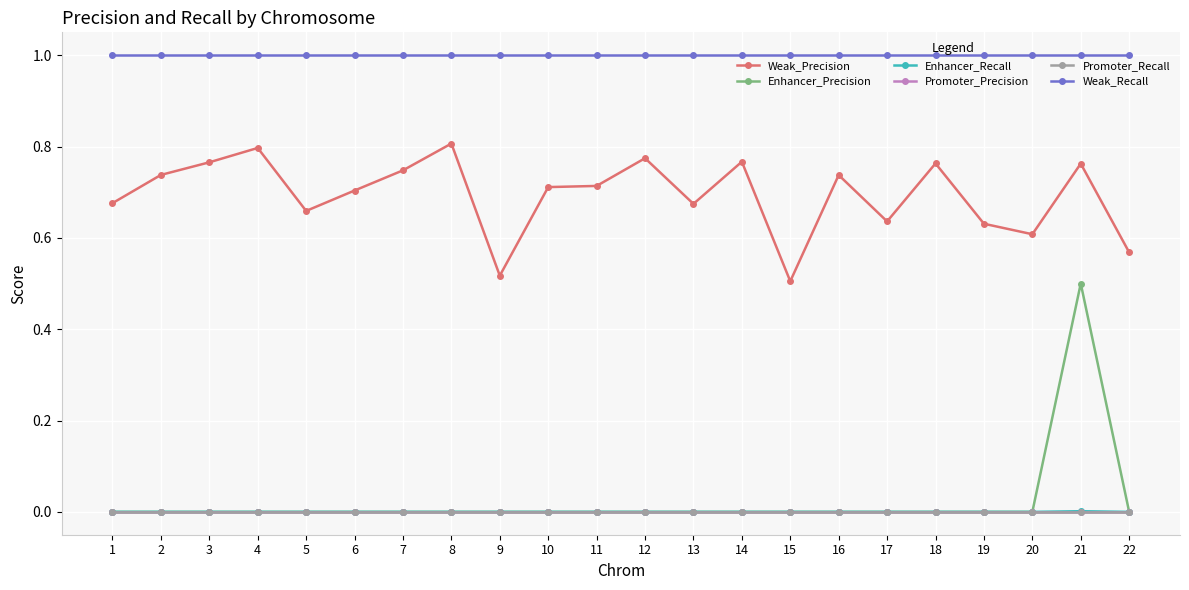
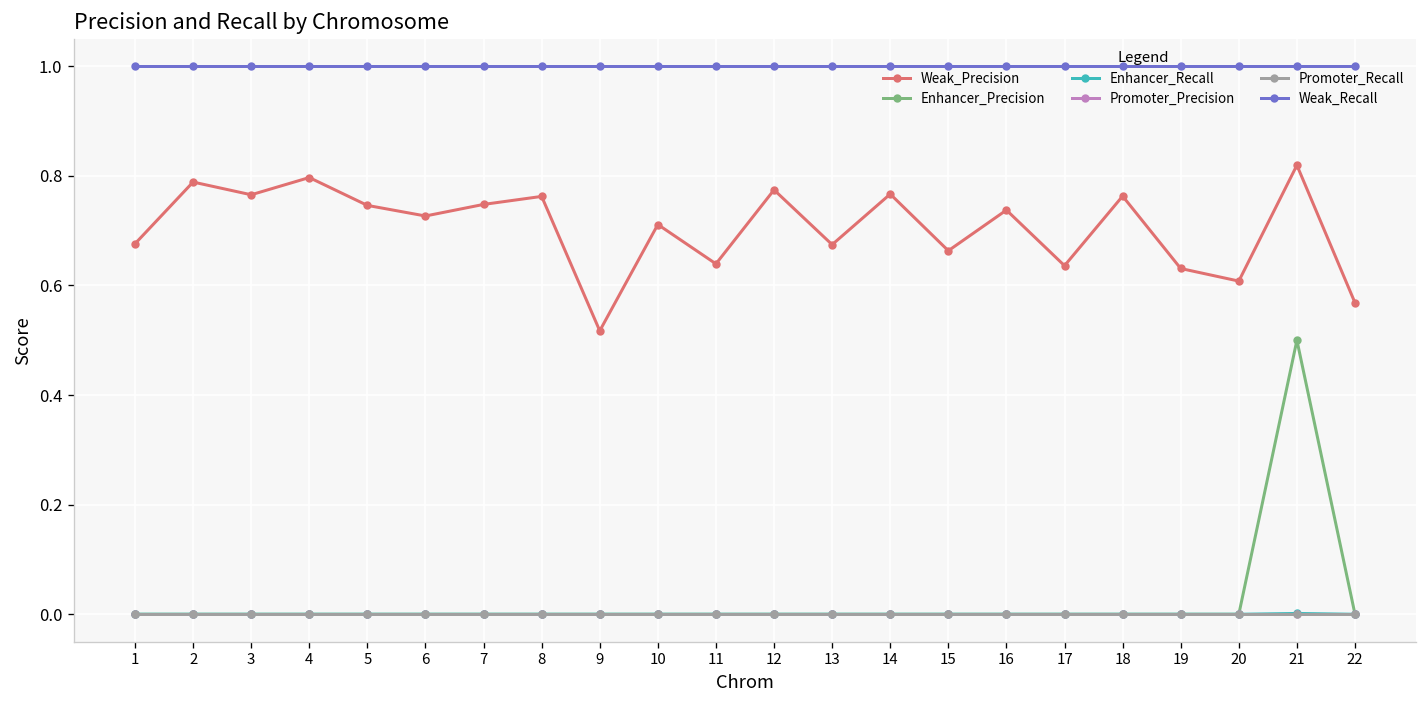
Weak_Precision, 2: 0.74 -> 0.79
Weak_Precision, 5: 0.66 -> 0.75
Weak_Precision, 6: 0.70 -> 0.73
Weak_Precision, 8: 0.81 -> 0.76
Weak_Precision, 11: 0.71 -> 0.64
Weak_Precision, 15: 0.50 -> 0.66
Weak_Precision, 21: 0.76 -> 0.82
